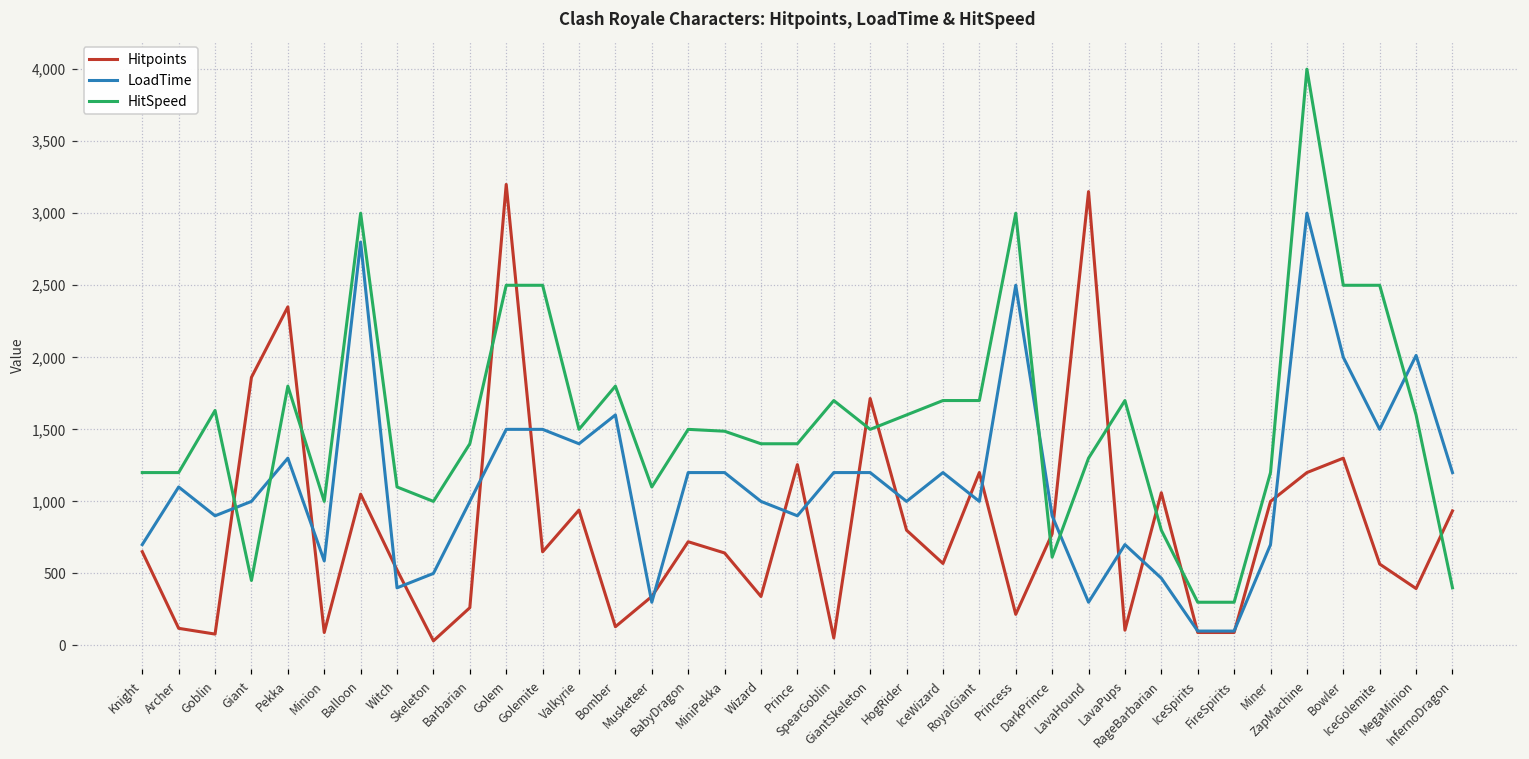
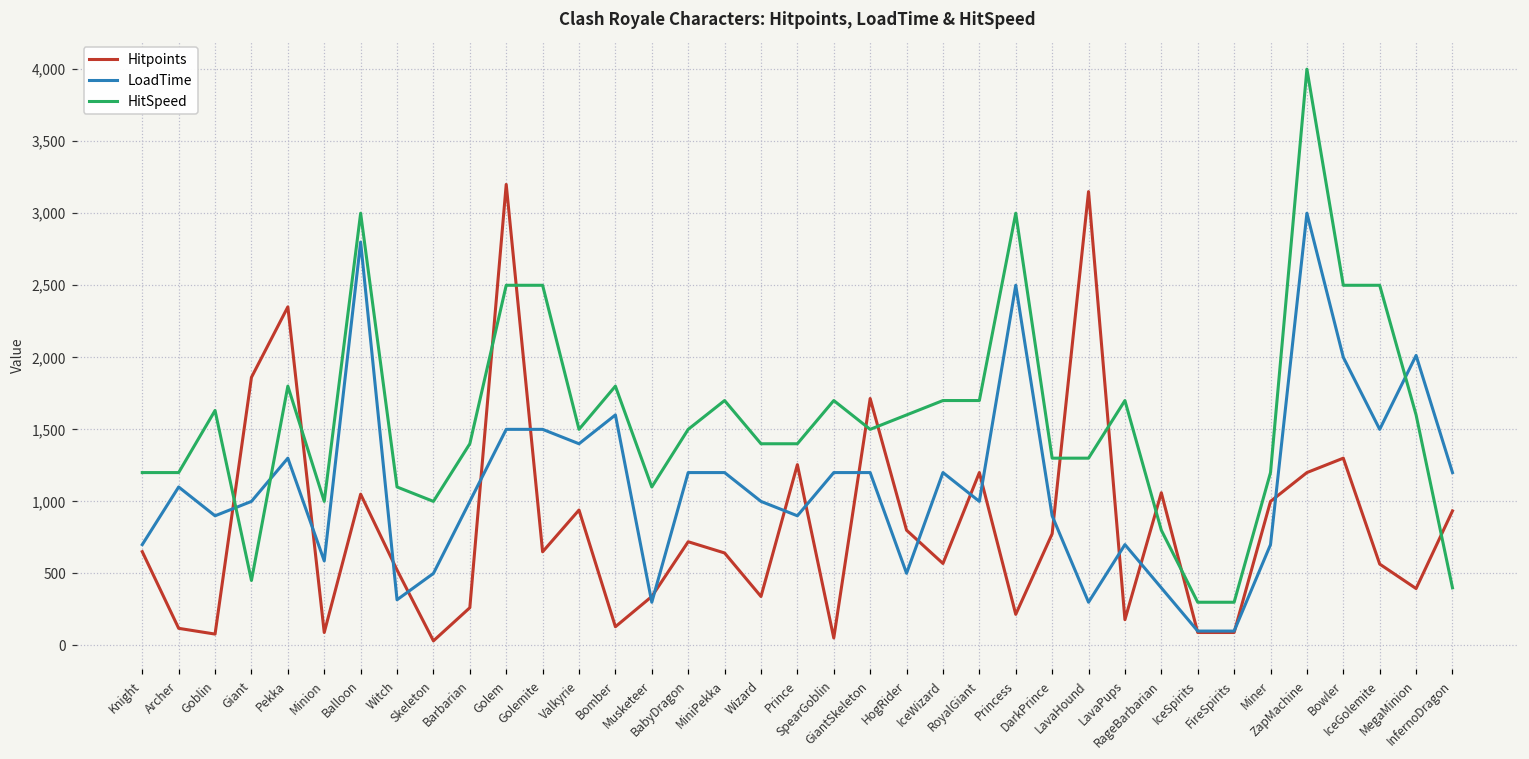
LoadTime, Witch: 400 -> 320
HitSpeed, MiniPekka: 1,490 -> 1,700
LoadTime, HogRider: 1,000 -> 500
HitSpeed, DarkPrince: 610 -> 1,300
Hitpoints, LavaPups: 110 -> 180
LoadTime, RageBarbarian: 470 -> 400
